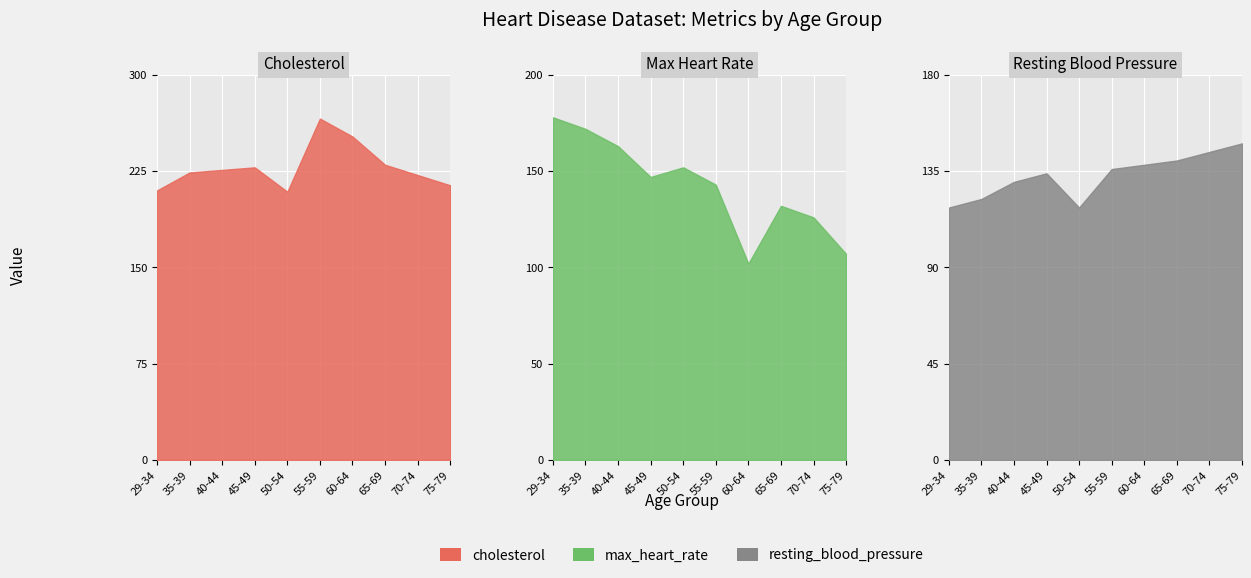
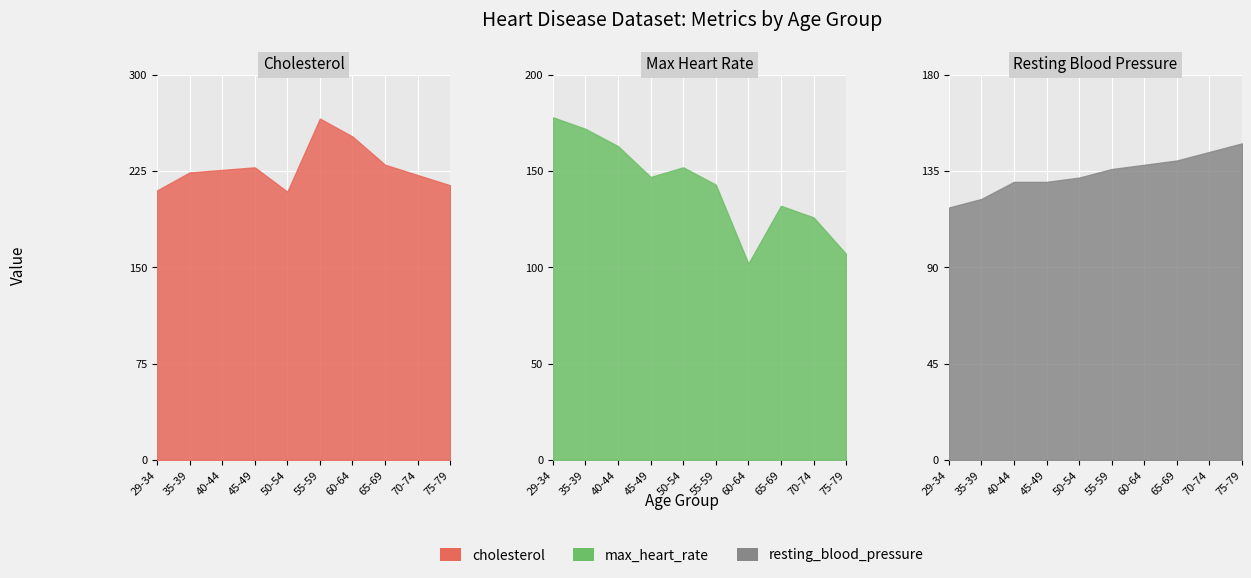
Resting Blood Pressure, 45-49: 134 -> 130
Resting Blood Pressure, 50-54: 118 -> 132
